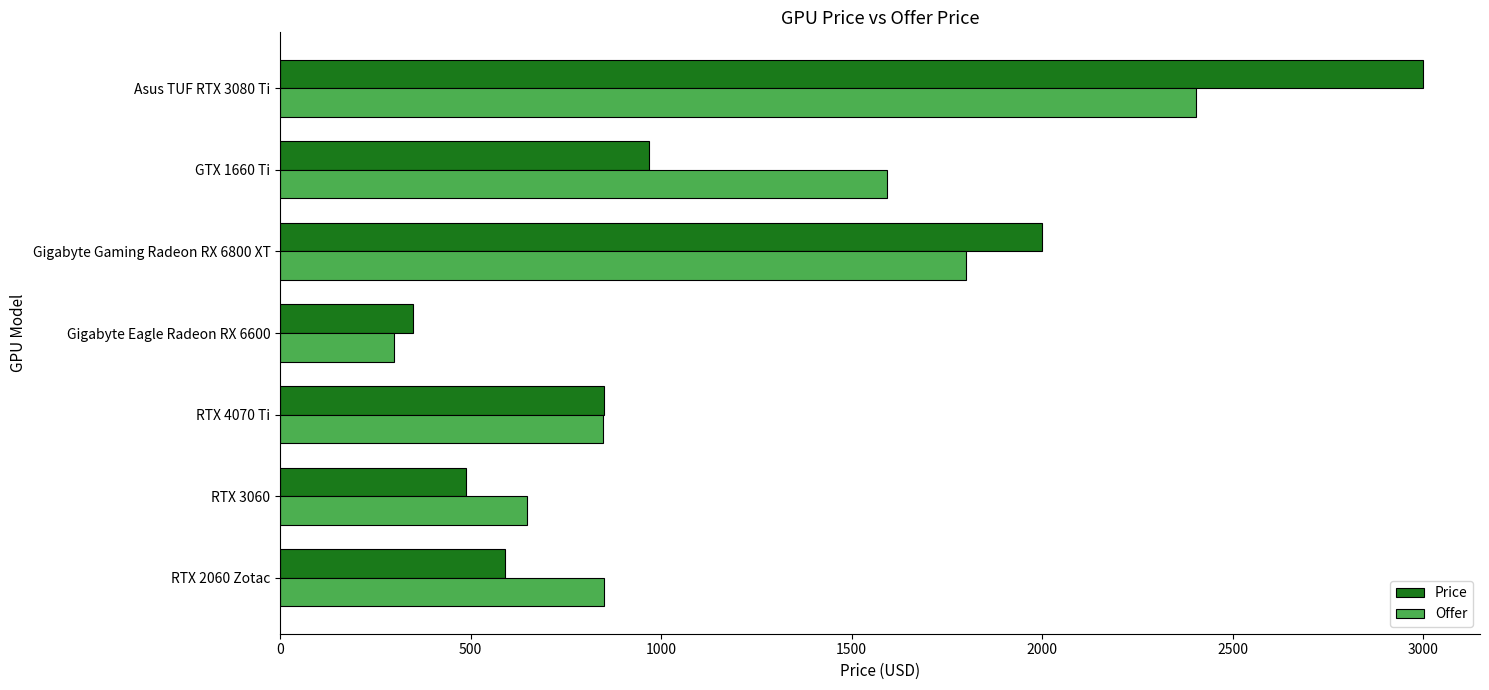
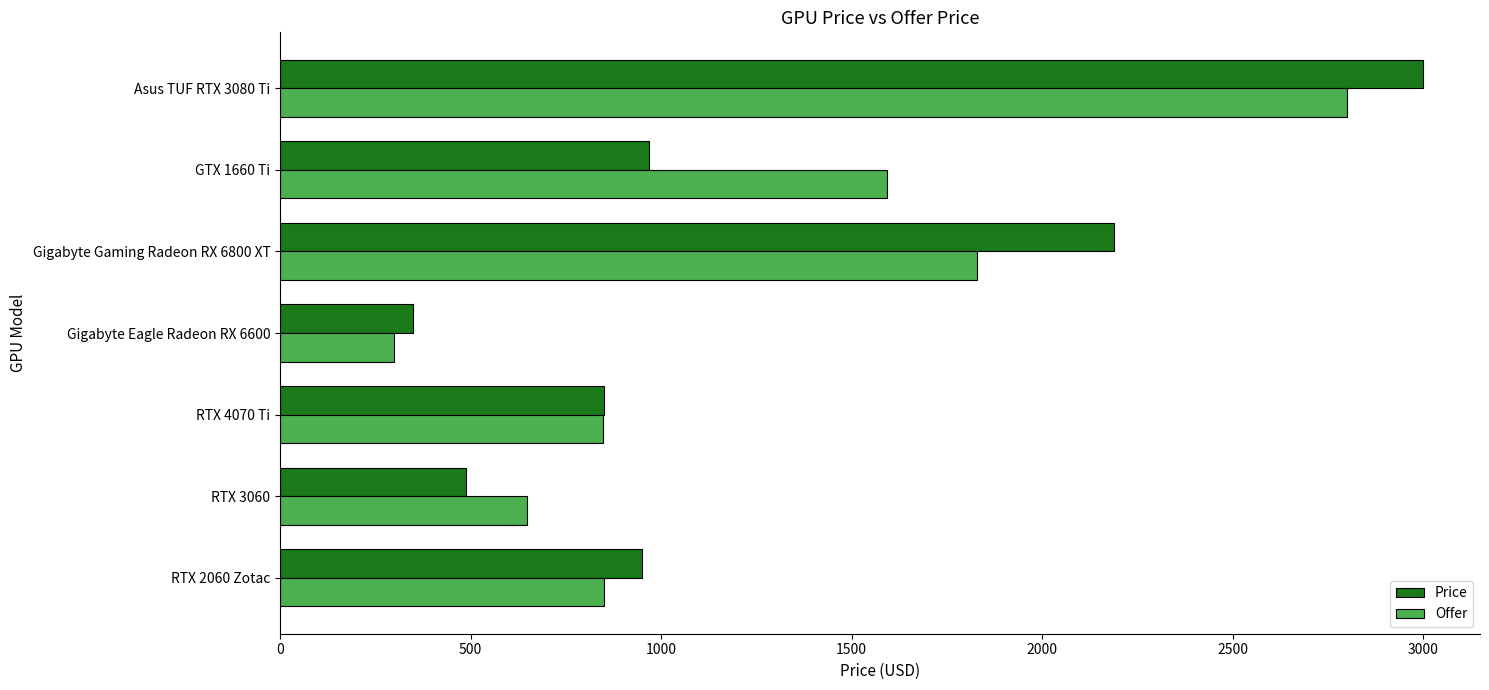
Offer, Asus TUF RTX 3080 Ti: 2400 -> 2800
Price, Gigabyte Gaming Radeon RX 6800 XT: 2000 -> 2190
Offer, Gigabyte Gaming Radeon RX 6800 XT: 1800 -> 1830
Price, RTX 2060 Zotac: 590 -> 950
